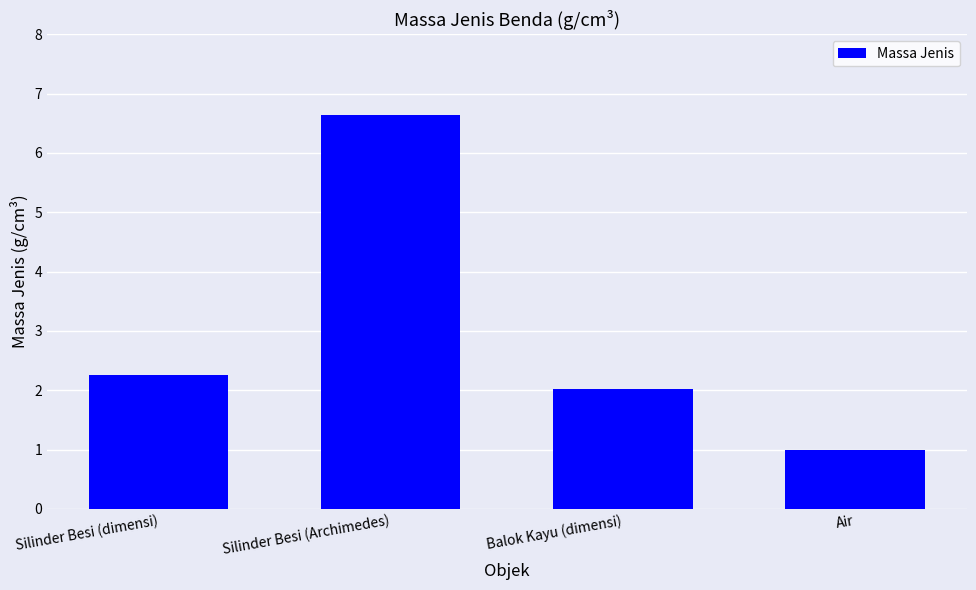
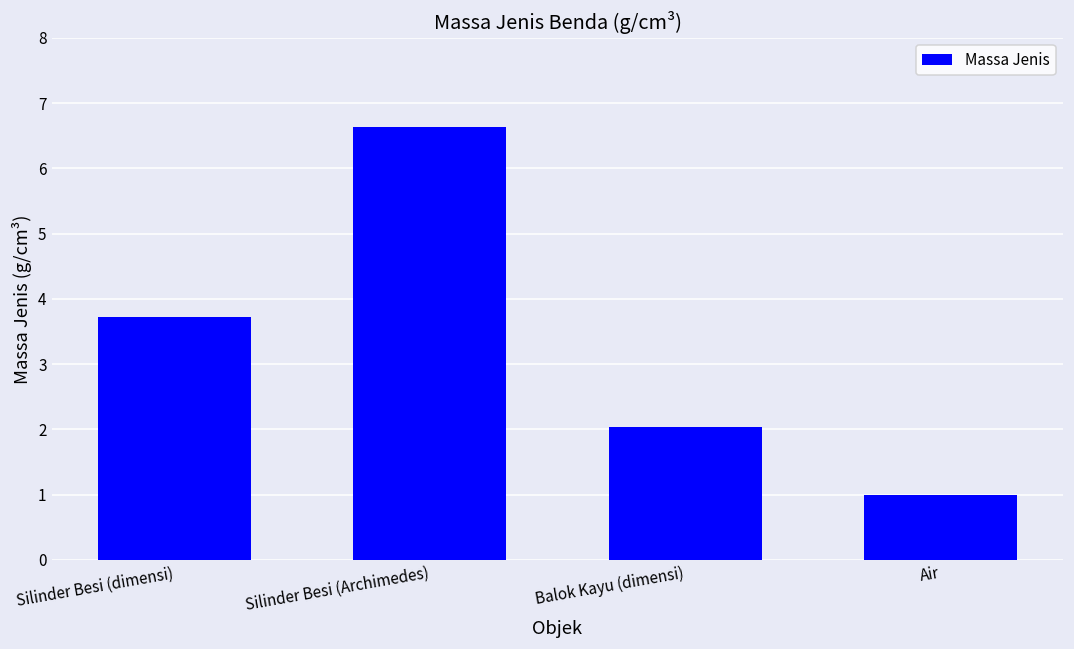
Silinder Besi (dimensi): 2.3 -> 3.7
